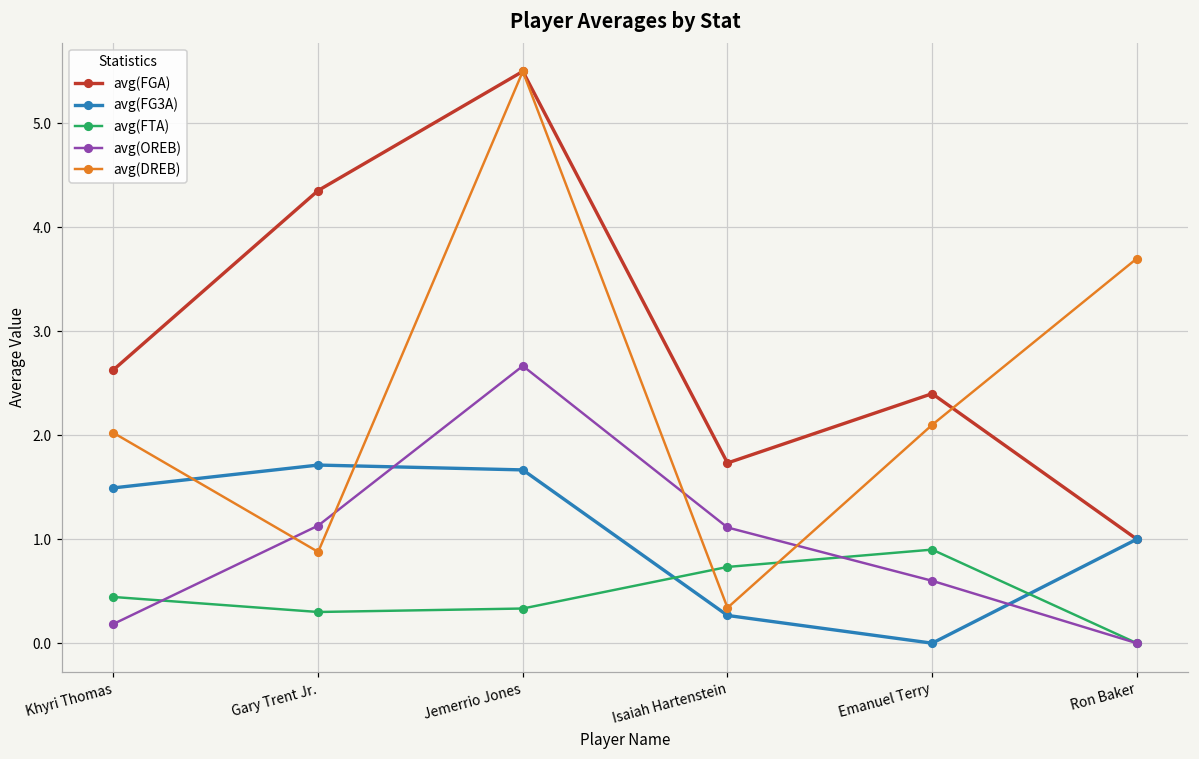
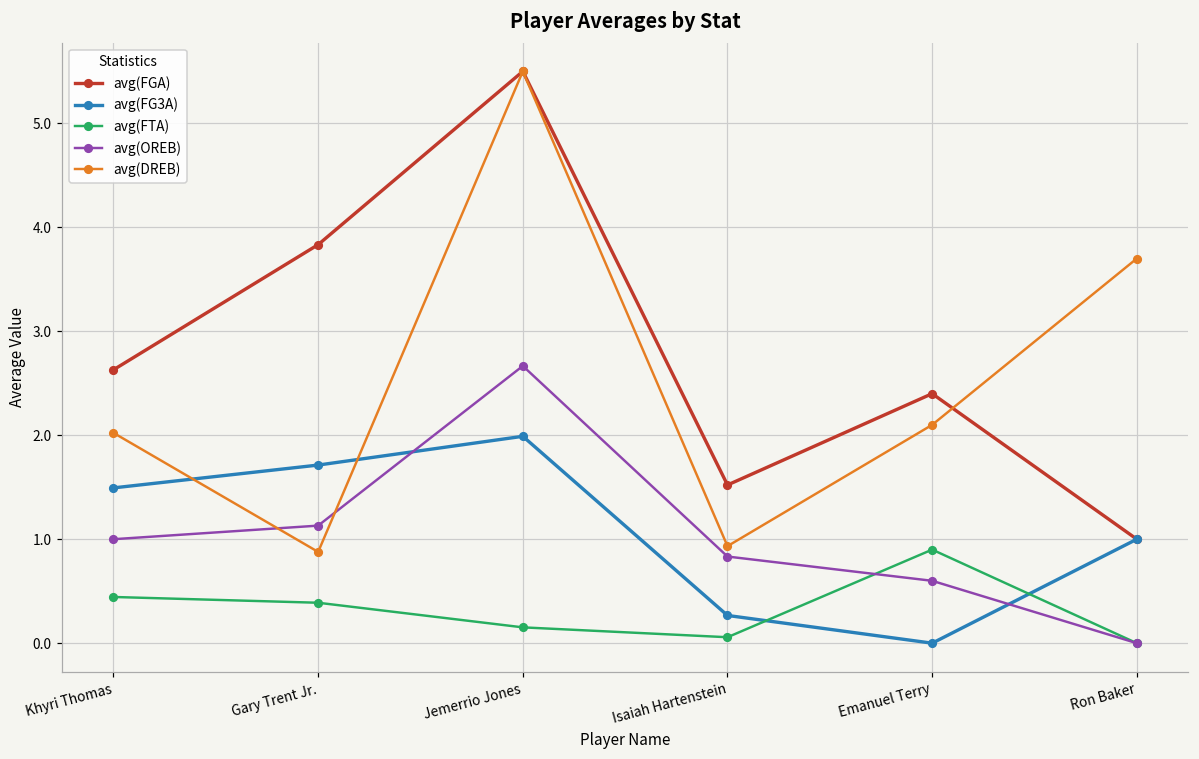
avg(OREB), Khyri Thomas: 0.2 -> 1.0
avg(FGA), Gary Trent Jr.: 4.4 -> 3.8
avg(FTA), Gary Trent Jr.: 0.3 -> 0.4
avg(FG3A), Jemerrio Jones: 1.7 -> 2.0
avg(FTA), Jemerrio Jones: 0.3 -> 0.2
avg(FGA), Isaiah Hartenstein: 1.7 -> 1.5
avg(FTA), Isaiah Hartenstein: 0.7 -> 0.1
avg(OREB), Isaiah Hartenstein: 1.1 -> 0.8
avg(DREB), Isaiah Hartenstein: 0.3 -> 0.9
